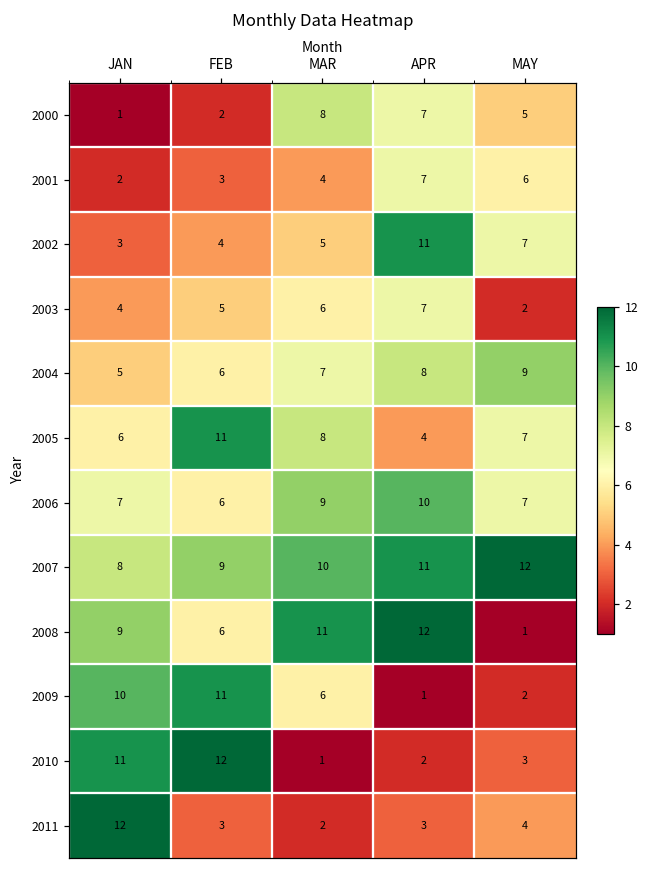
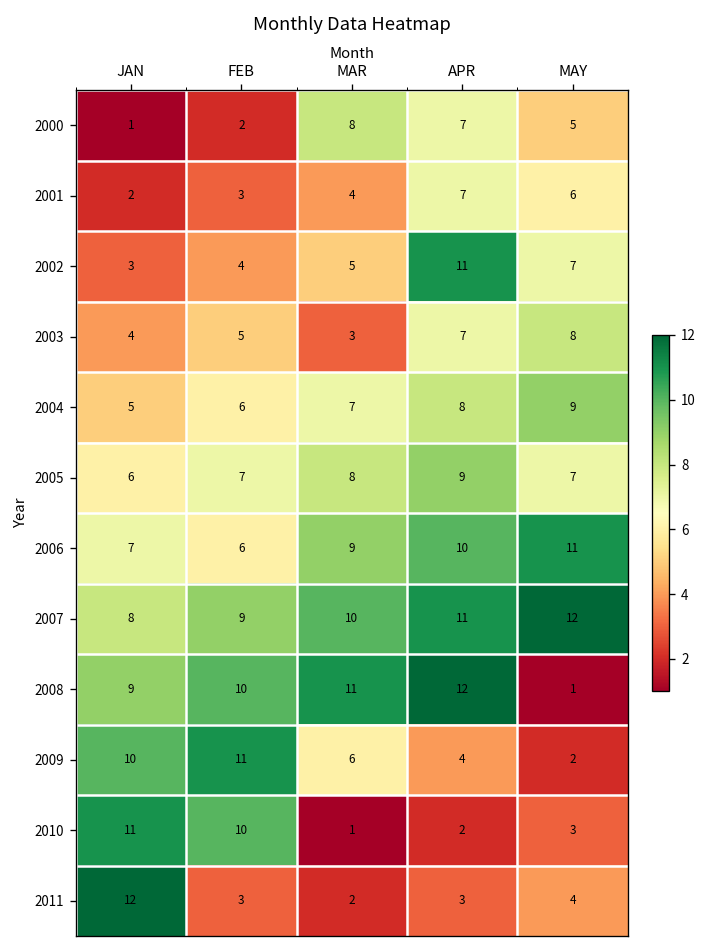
2003, MAR: 6 -> 3
2003, MAY: 2 -> 8
2005, FEB: 11 -> 7
2005, APR: 4 -> 9
2006, MAY: 7 -> 11
2008, FEB: 6 -> 10
2009, APR: 1 -> 4
2010, FEB: 12 -> 10
